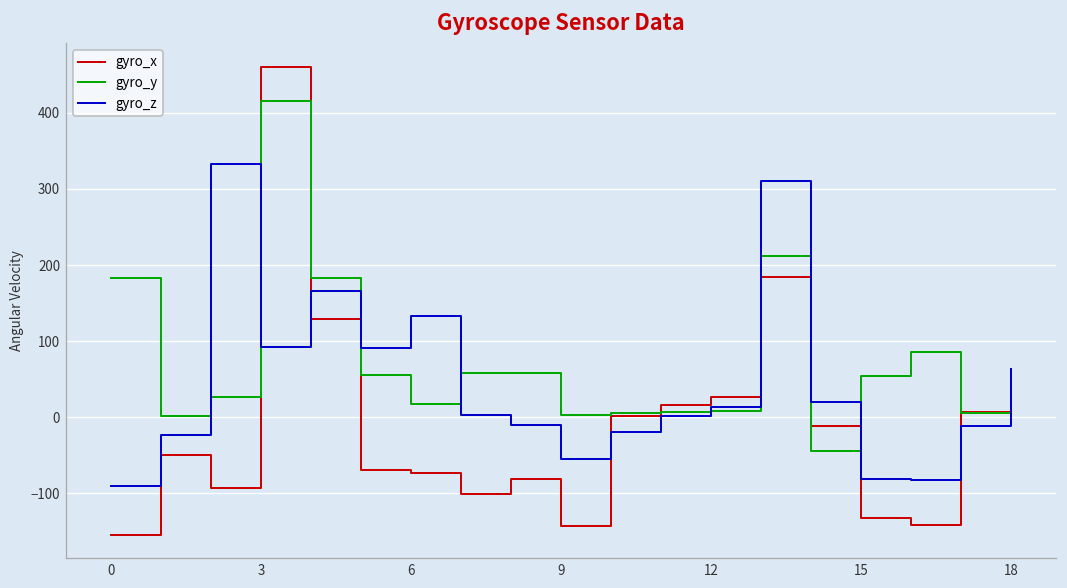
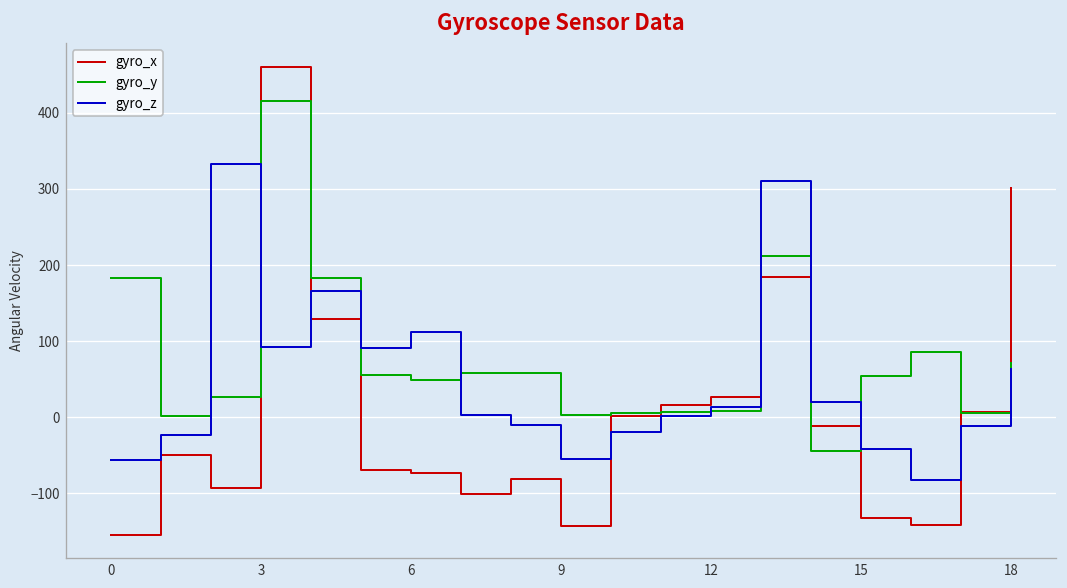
gyro_z, 0: -90 -> -60
gyro_y, 6: 20 -> 50
gyro_z, 6: 130 -> 110
gyro_z, 15: -80 -> -40
gyro_x, 18: 20 -> 300
gyro_y, 18: 10 -> 70
